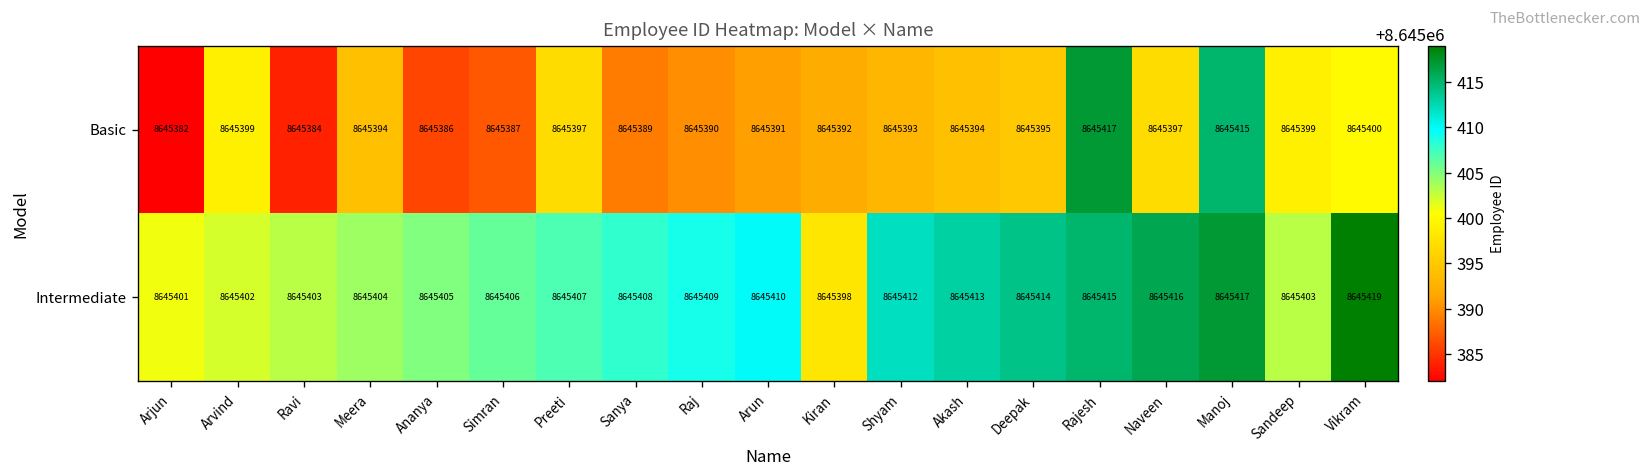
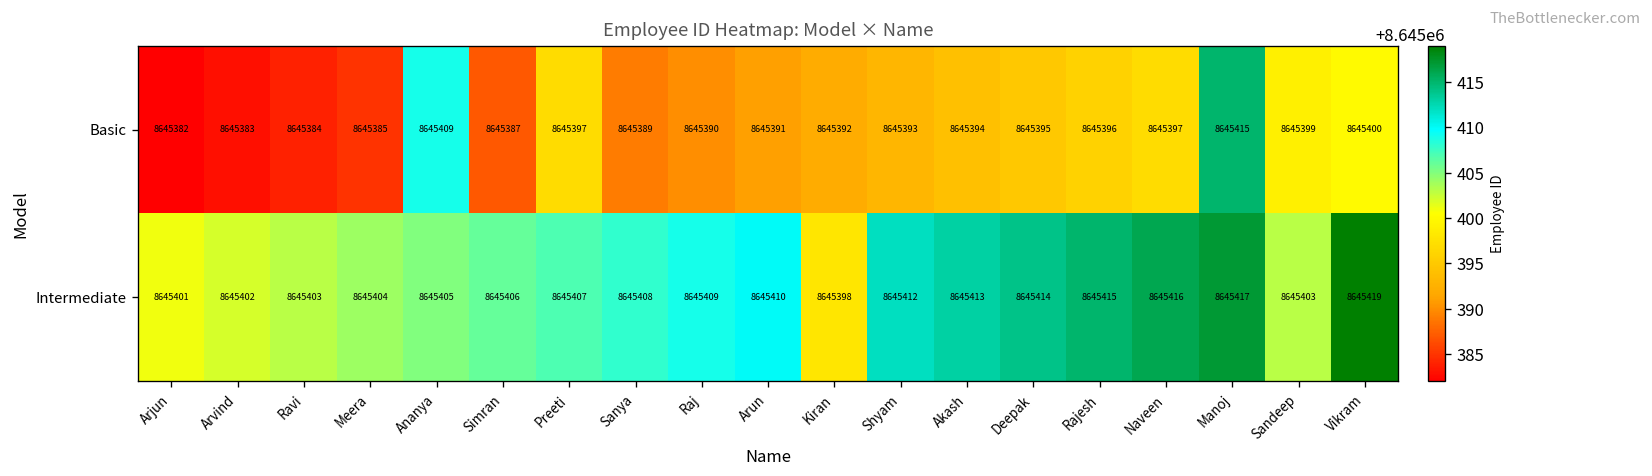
Basic, Arvind: 8645399 -> 8645383
Basic, Meera: 8645394 -> 8645385
Basic, Ananya: 8645386 -> 8645409
Basic, Rajesh: 8645417 -> 8645396
